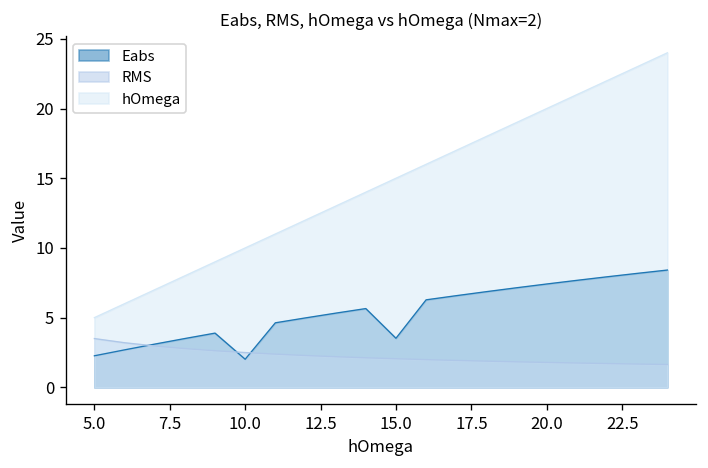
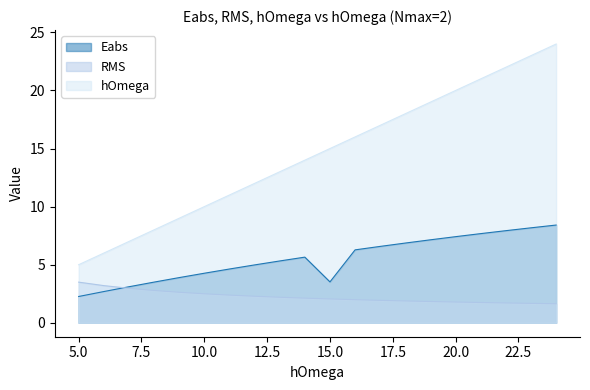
Eabs, 10.0: 2.0 -> 4.3
